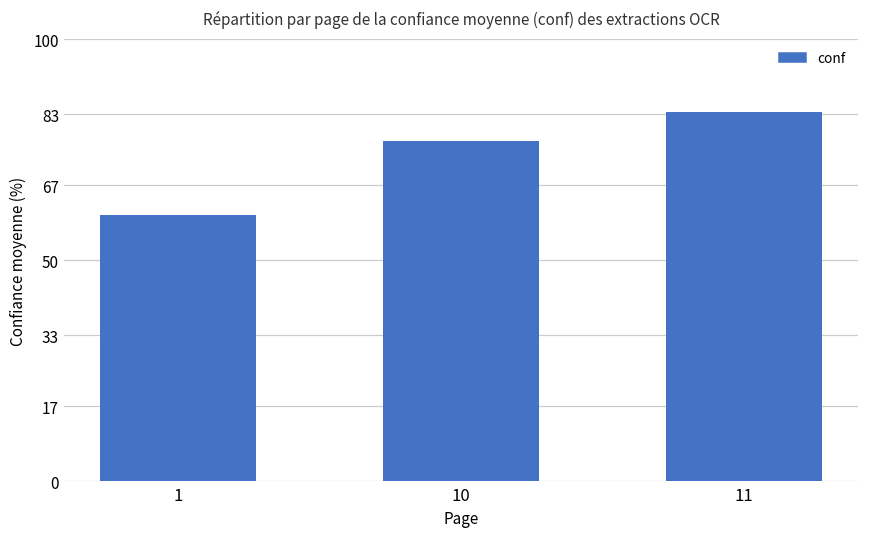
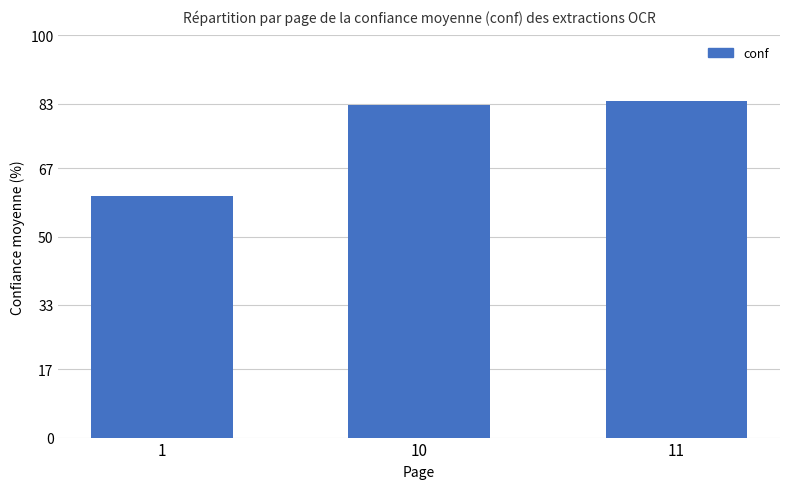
10: 77 -> 83
